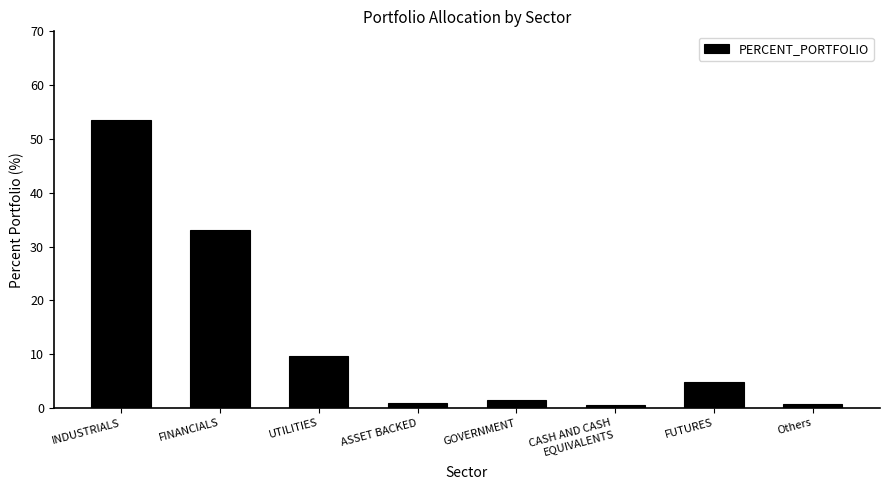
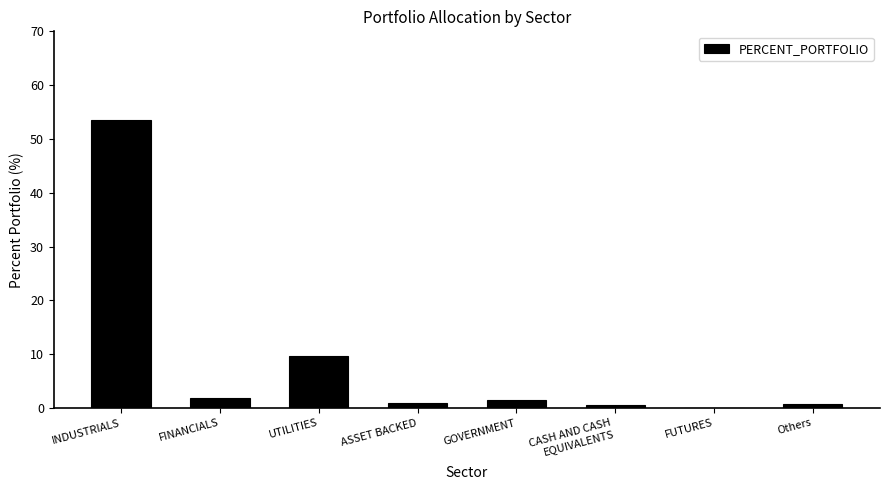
FINANCIALS: 33 -> 2
FUTURES: 5 -> 0
